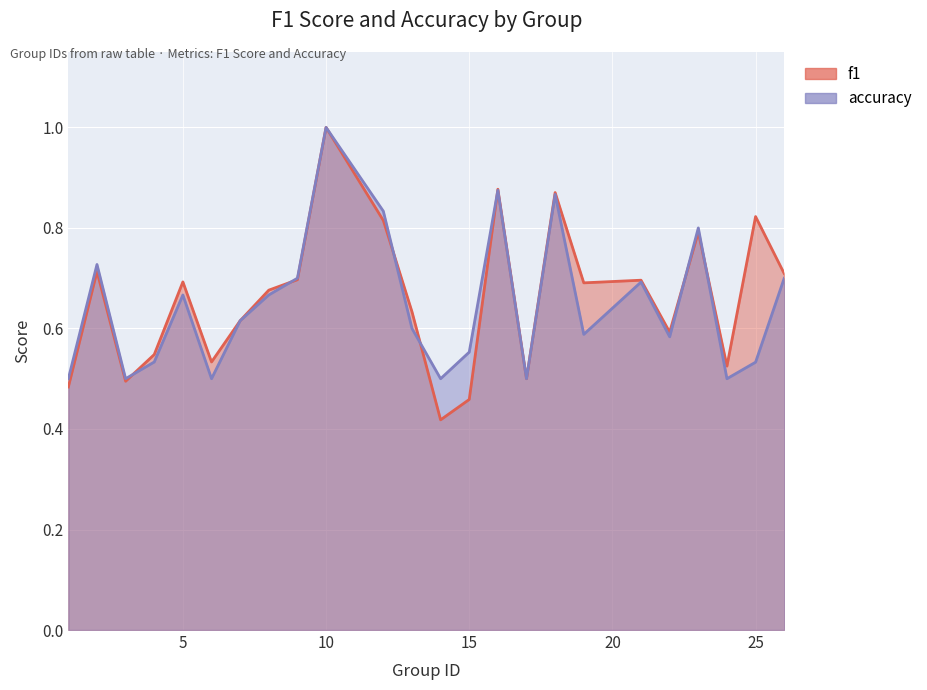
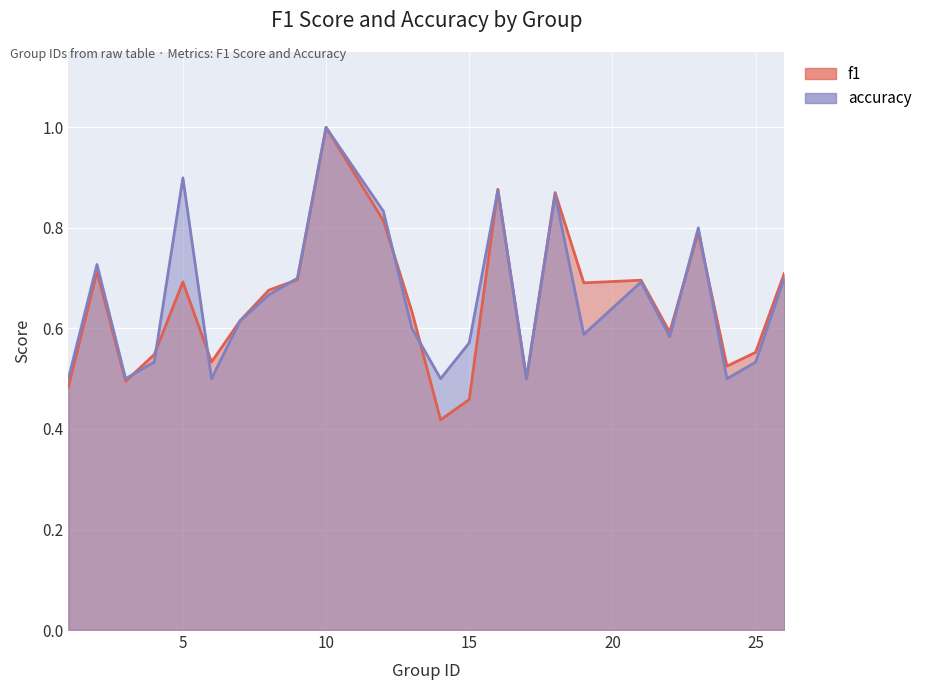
accuracy, 5: 0.67 -> 0.90
accuracy, 15: 0.55 -> 0.57
f1, 25: 0.82 -> 0.55
